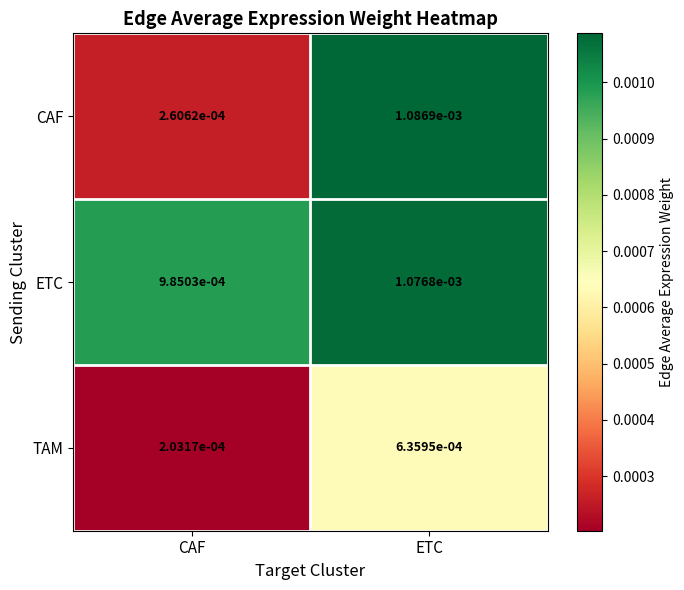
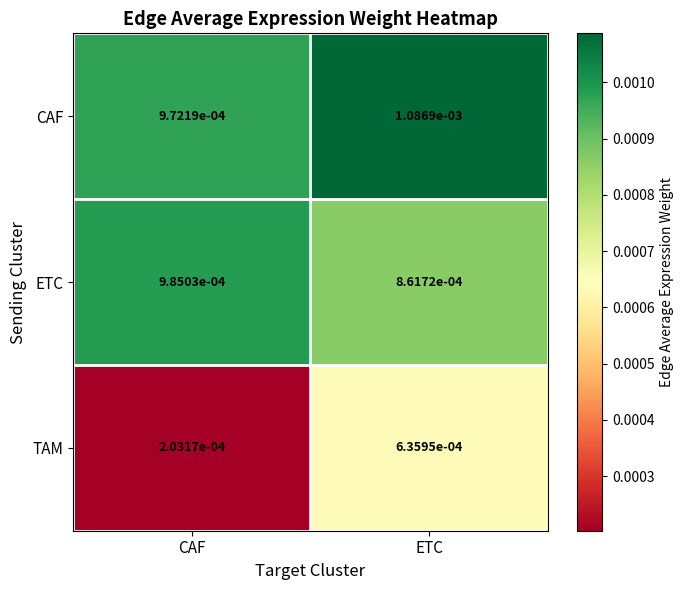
CAF, CAF: 2.6062e-04 -> 9.7219e-04
ETC, ETC: 1.0768e-03 -> 8.6172e-04
